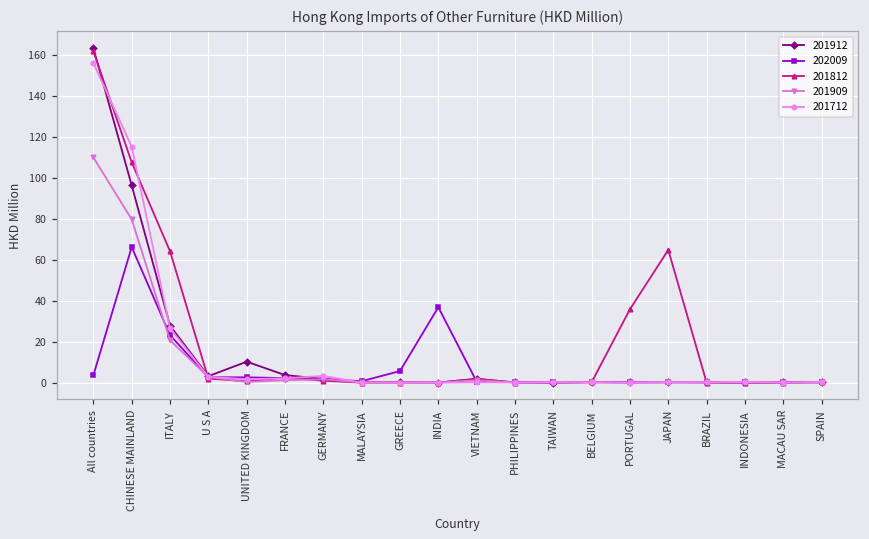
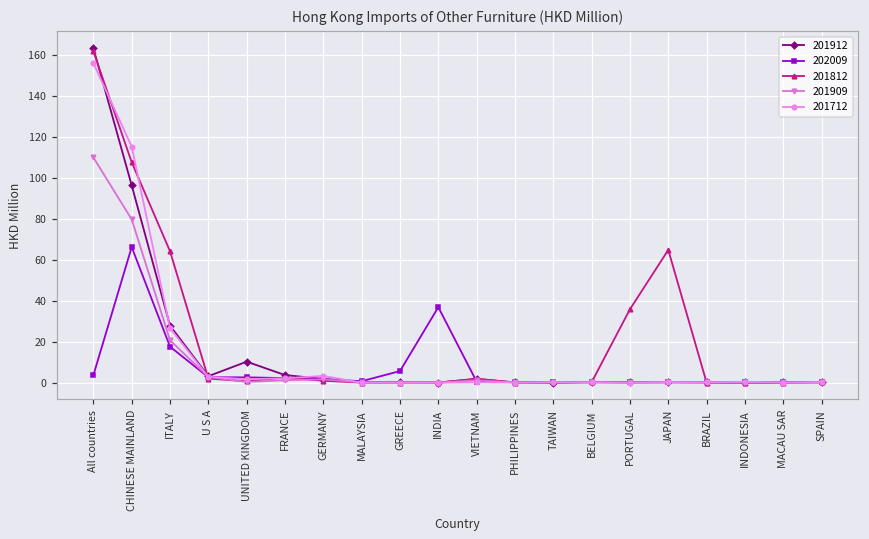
202009, ITALY: 23 -> 18
